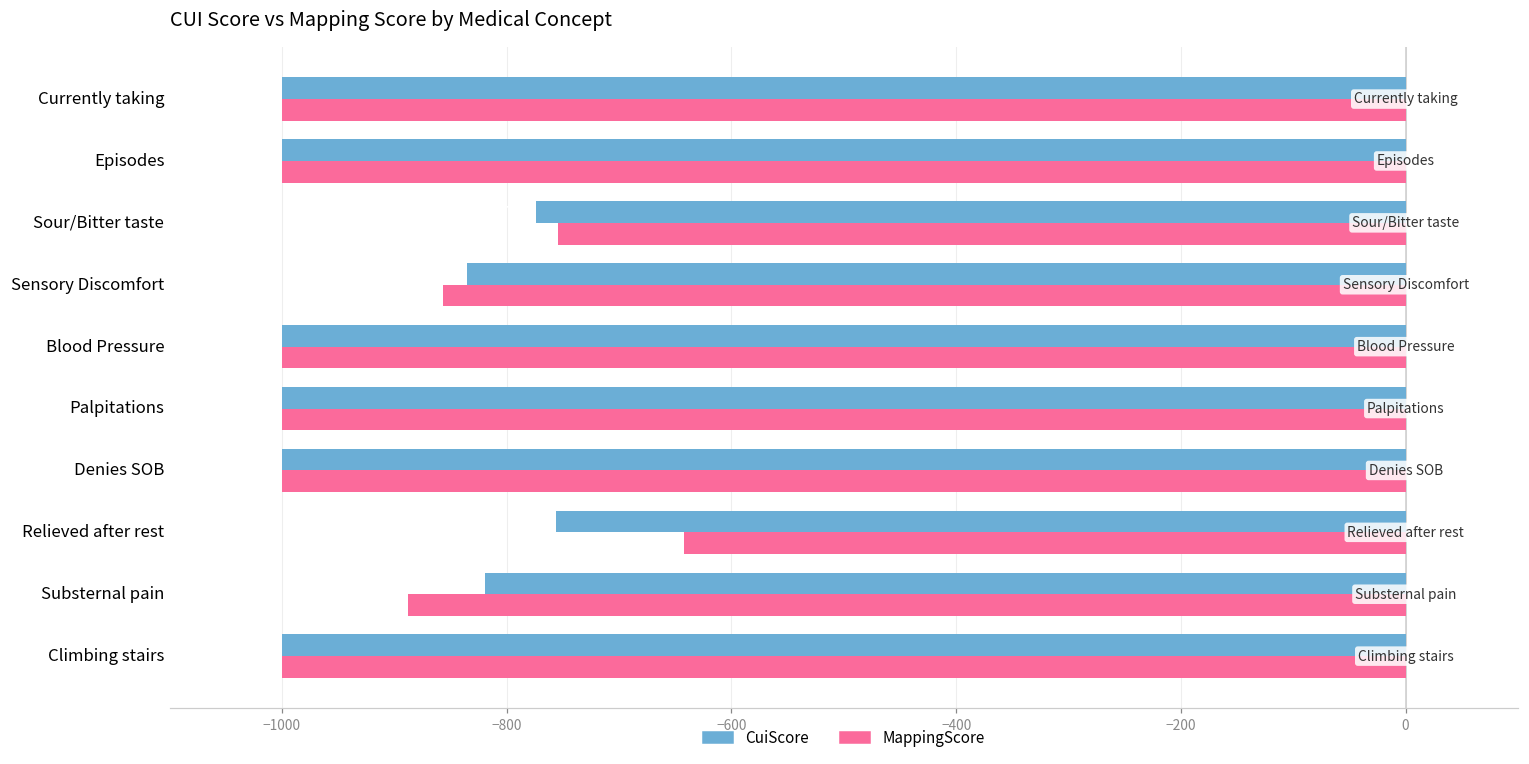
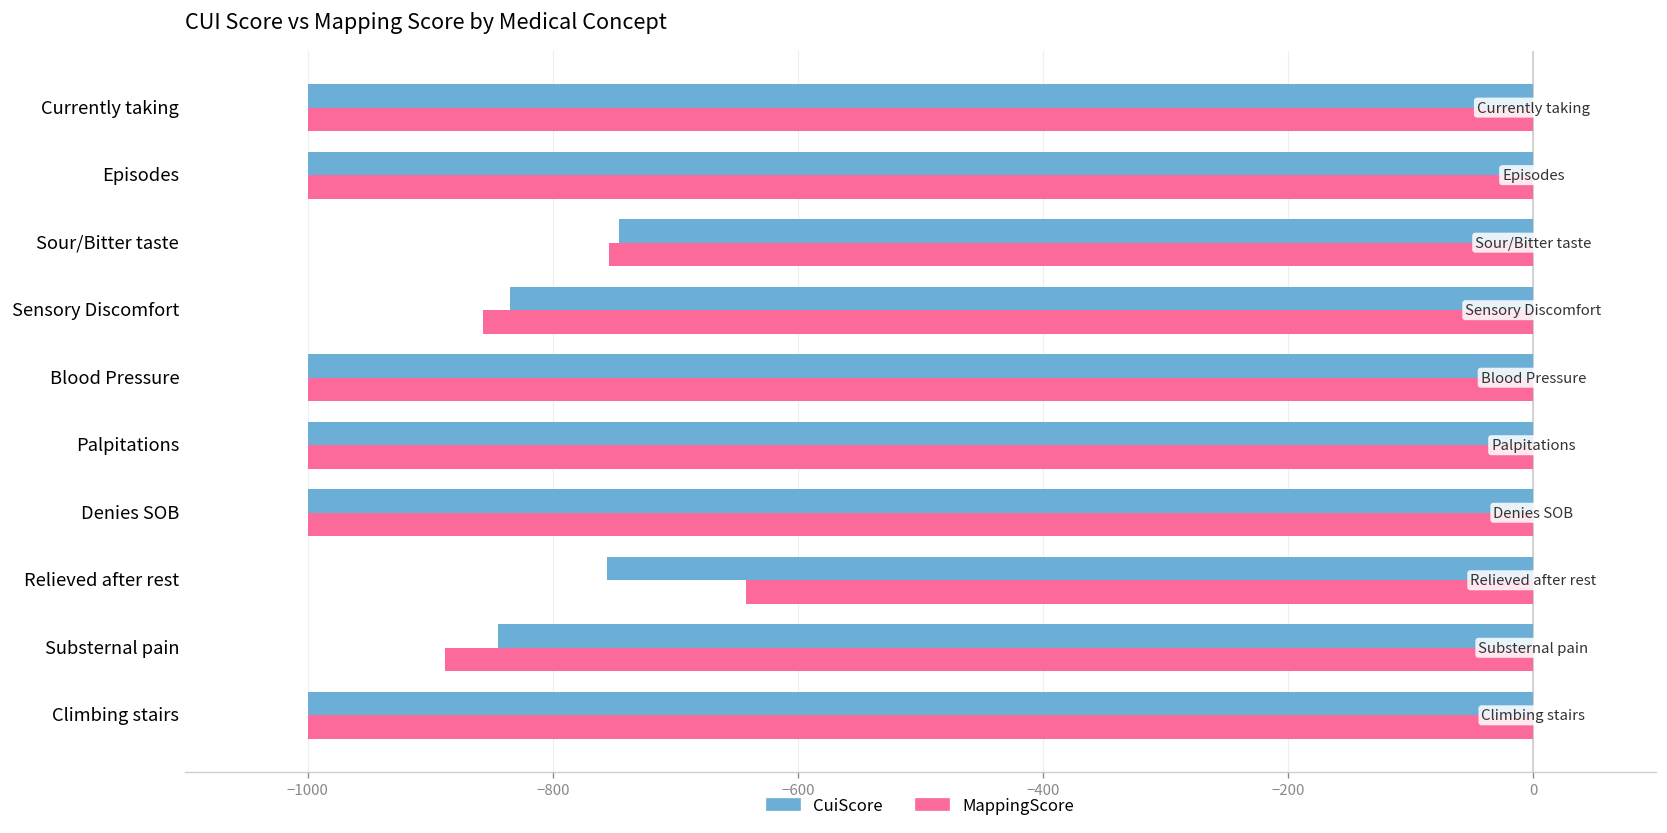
CuiScore, Sour/Bitter taste: -774 -> -746
CuiScore, Substernal pain: -819 -> -845
